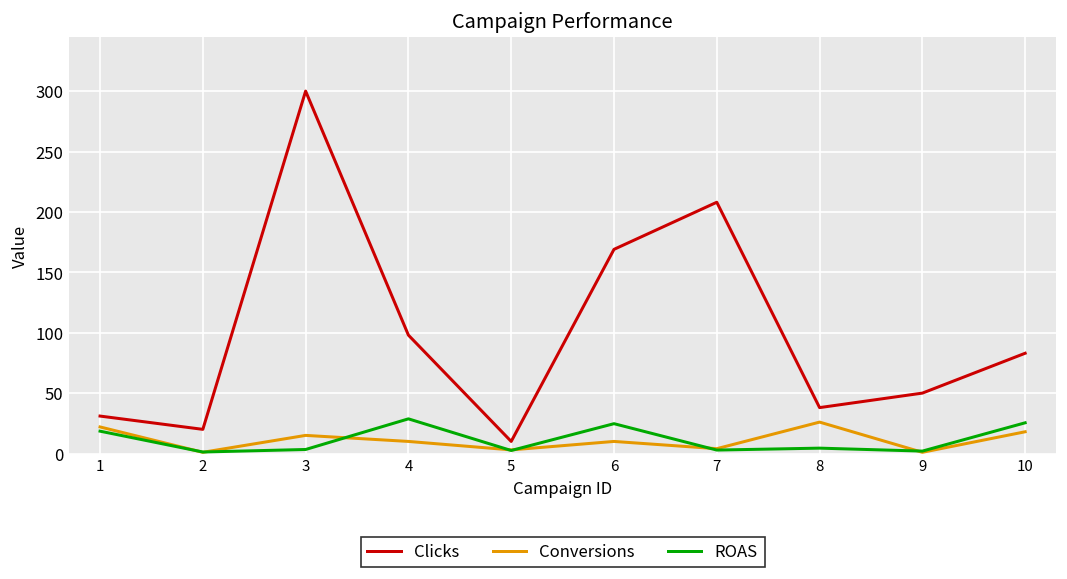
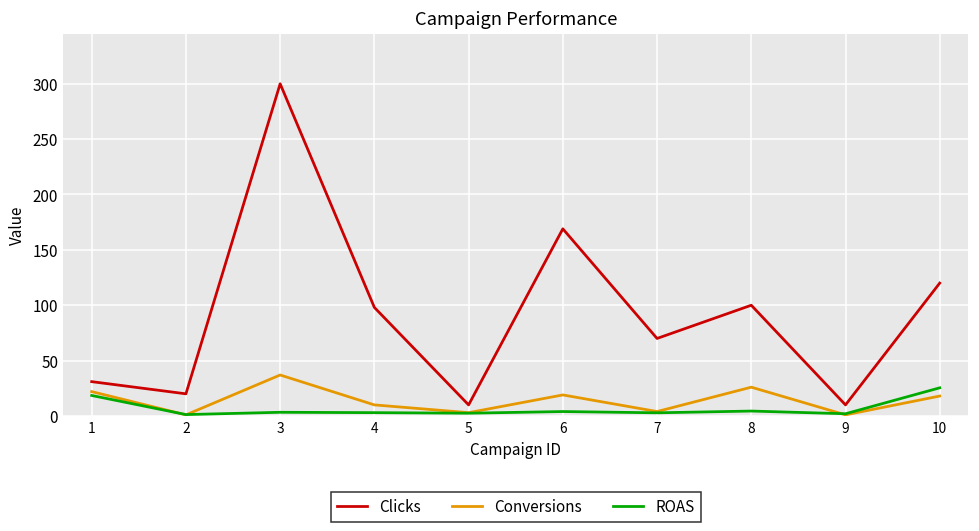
Conversions, 3: 15 -> 37
ROAS, 4: 29 -> 3
Conversions, 6: 10 -> 19
ROAS, 6: 25 -> 4
Clicks, 7: 208 -> 70
Clicks, 8: 38 -> 100
Clicks, 9: 50 -> 10
Clicks, 10: 83 -> 120
